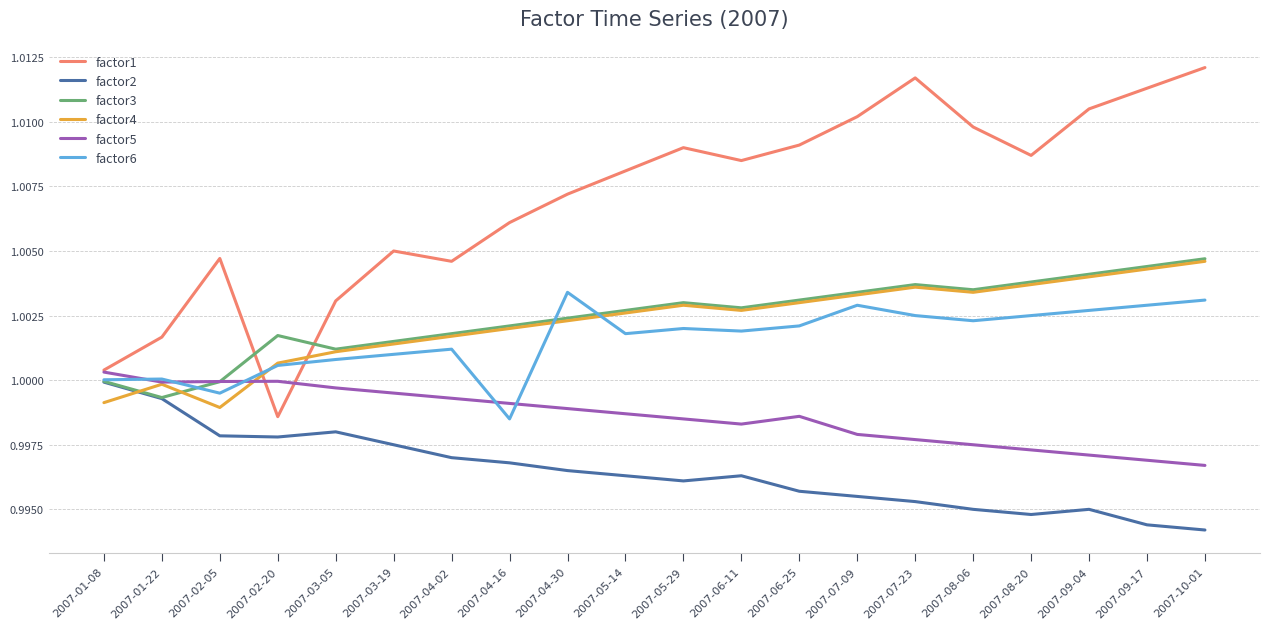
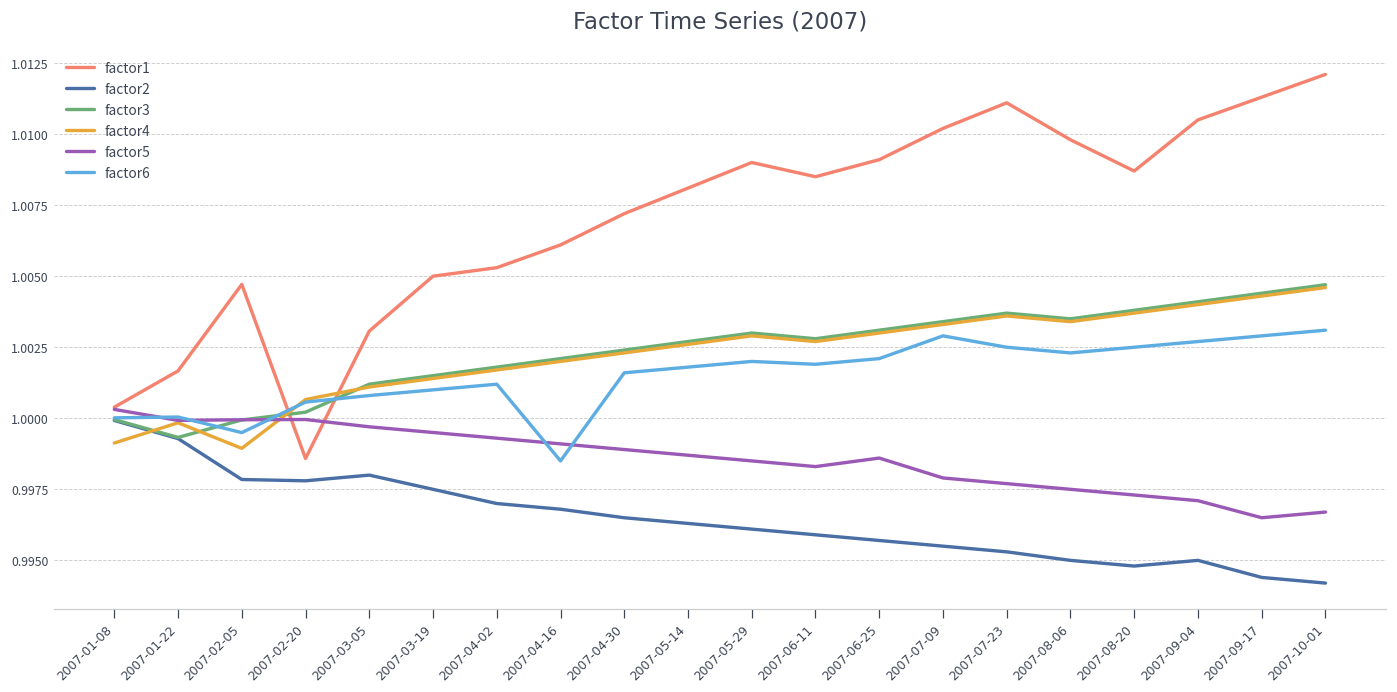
factor3, 2007-02-20: 1.0017 -> 1.0002
factor1, 2007-04-02: 1.0046 -> 1.0053
factor6, 2007-04-30: 1.0034 -> 1.0016
factor2, 2007-06-11: 0.9963 -> 0.9959
factor1, 2007-07-23: 1.0117 -> 1.0111
factor5, 2007-09-17: 0.9969 -> 0.9965
